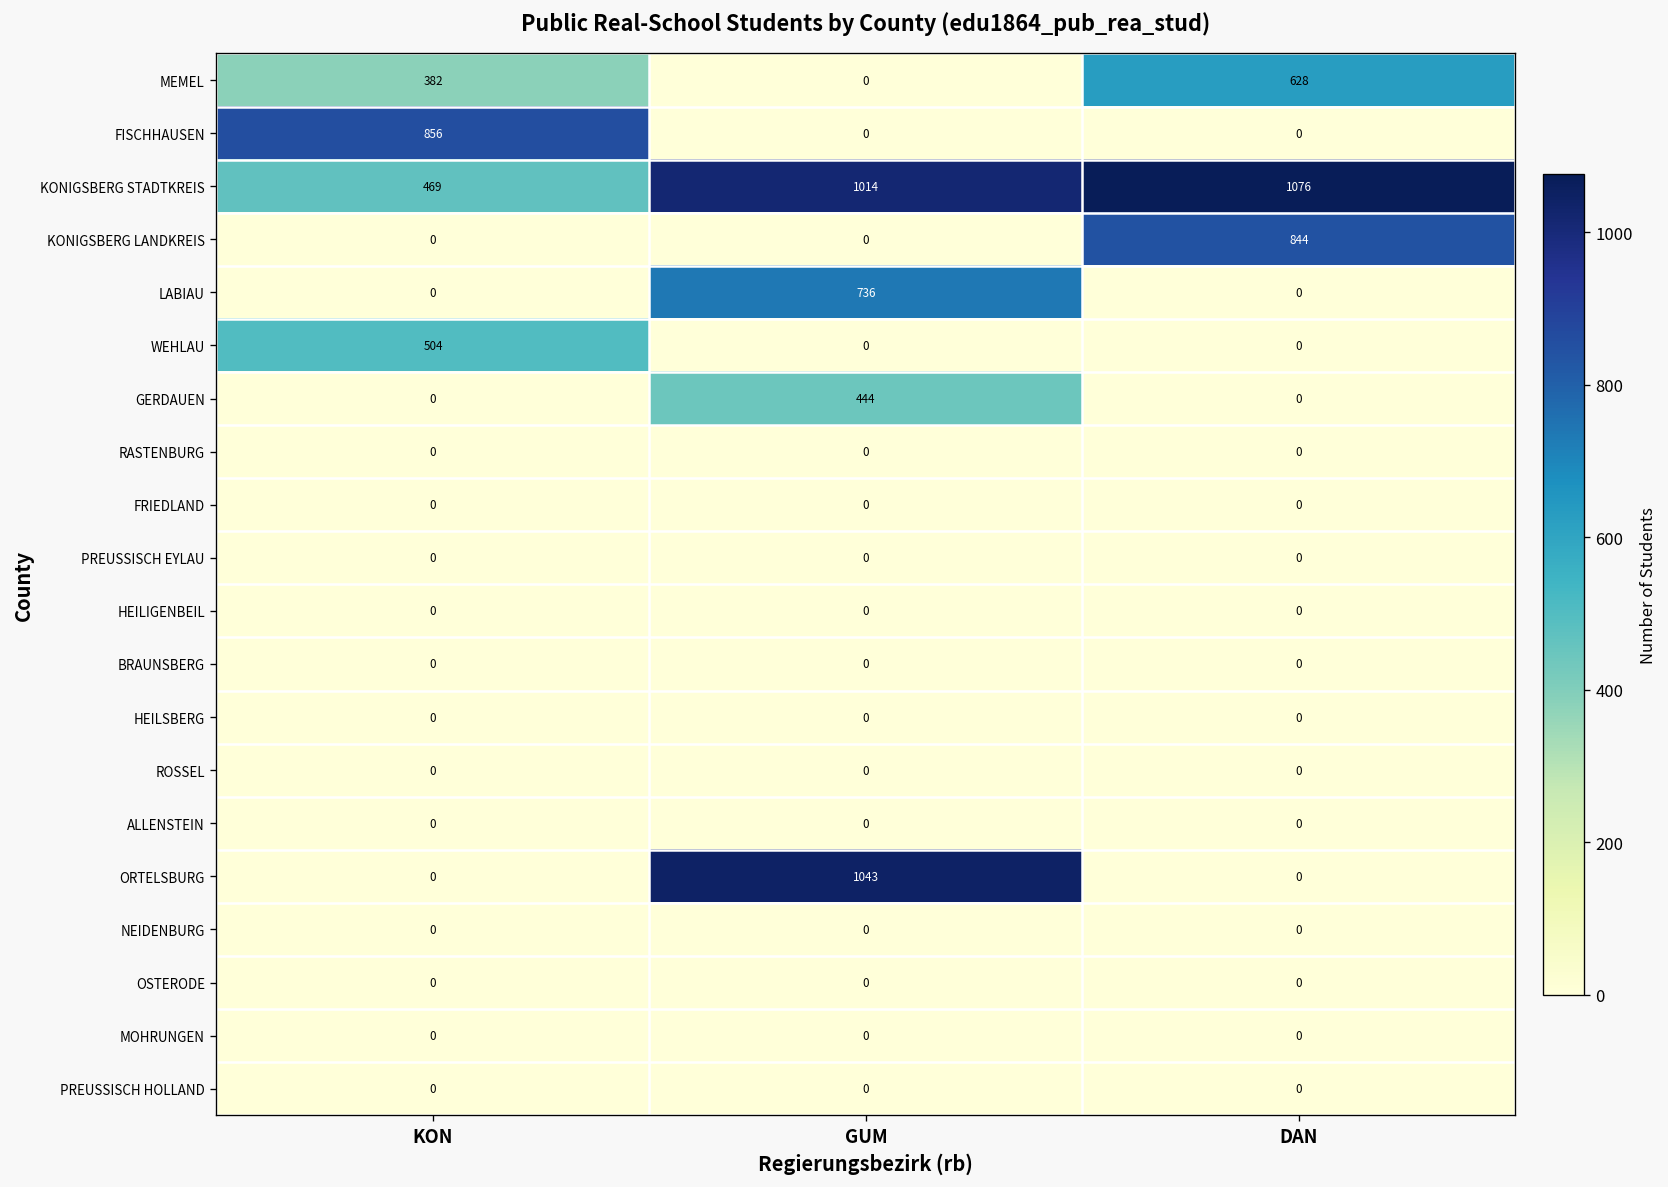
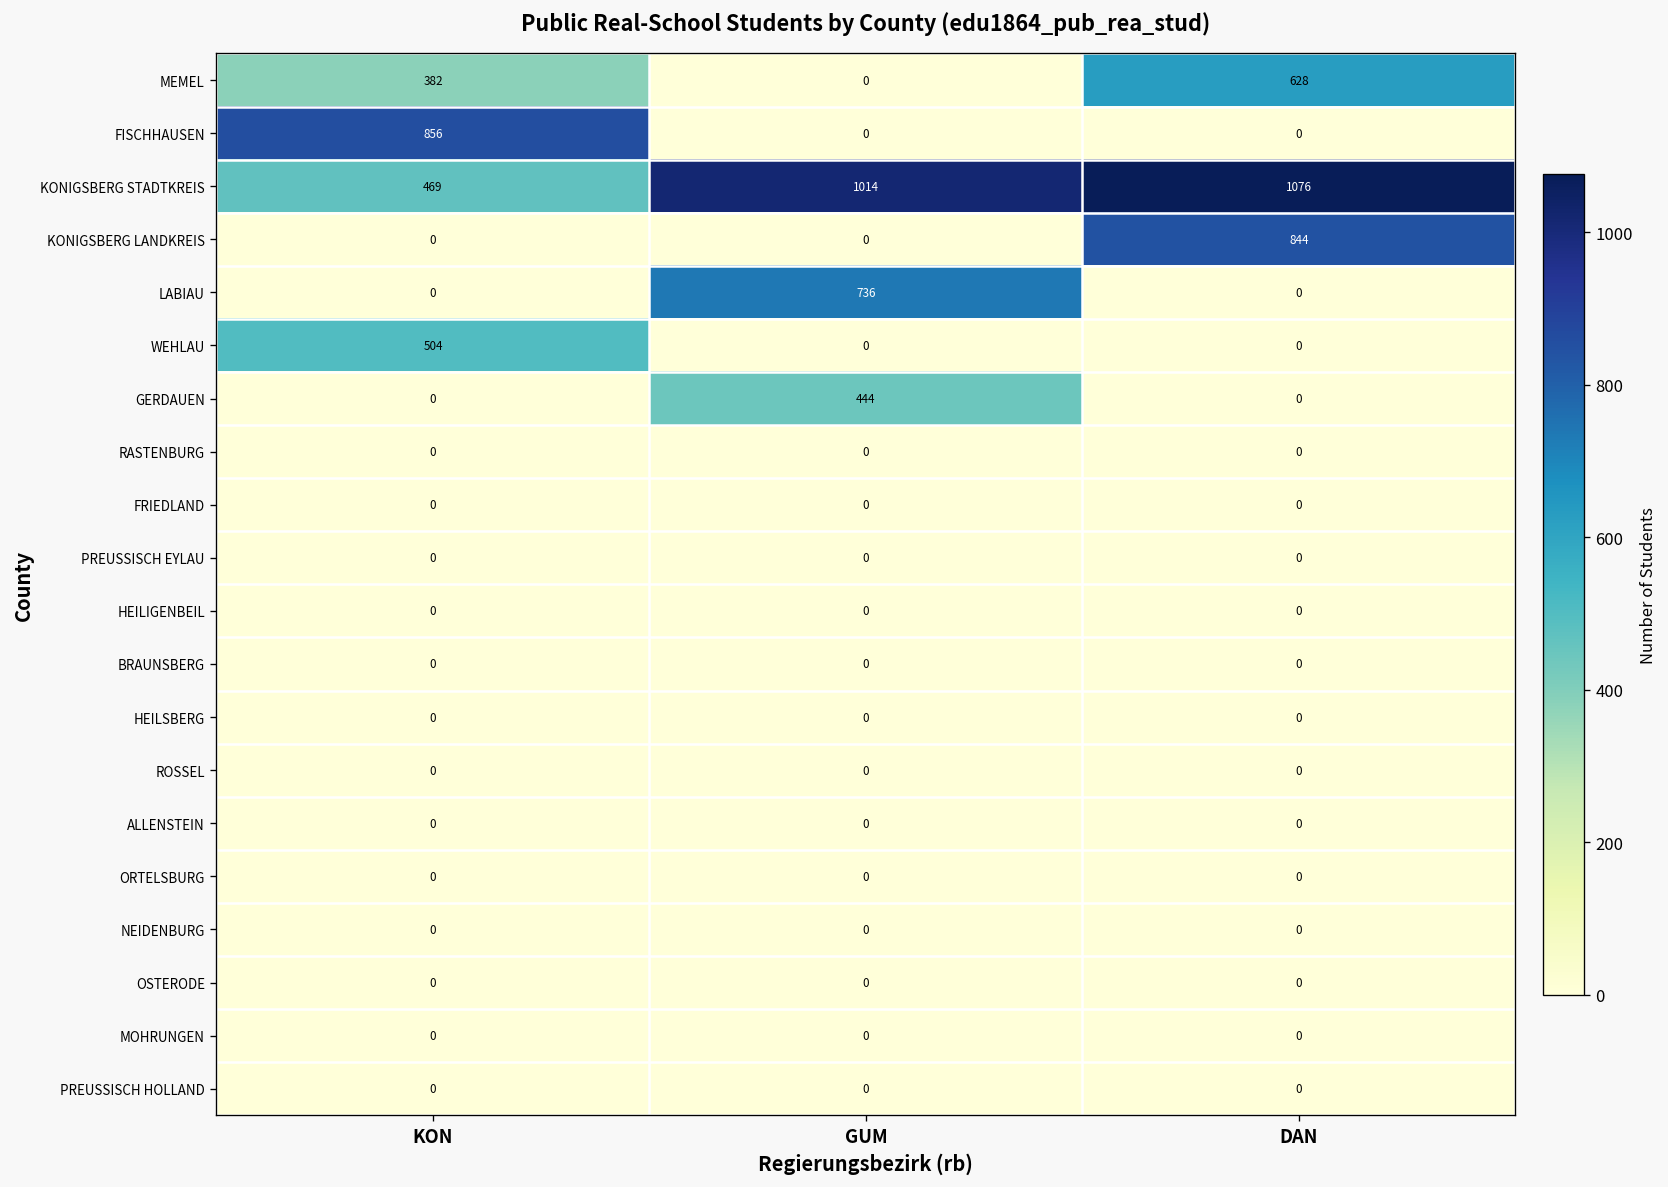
ORTELSBURG, GUM: 1043 -> 0
